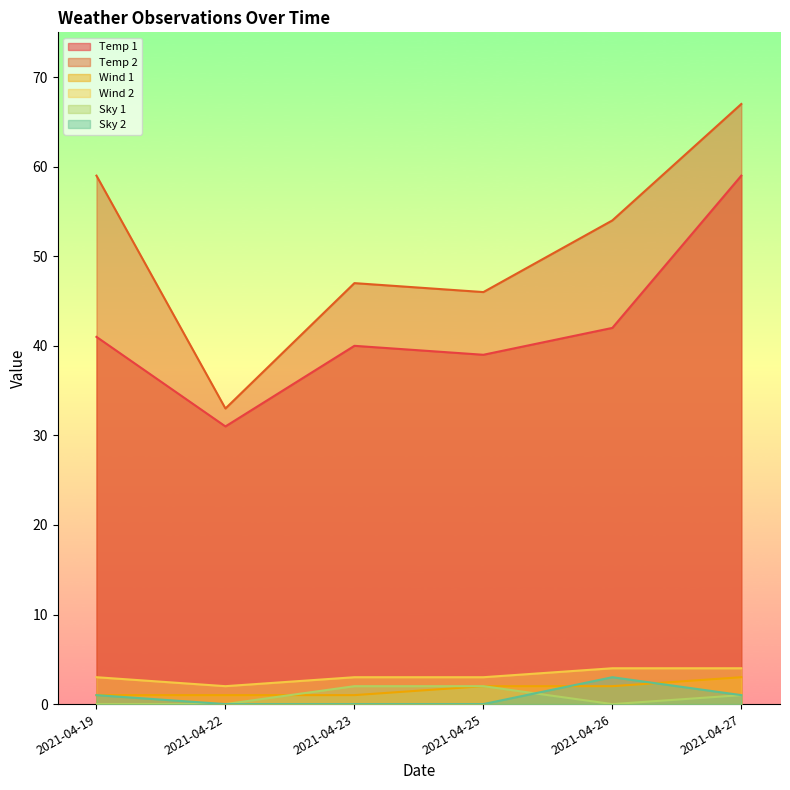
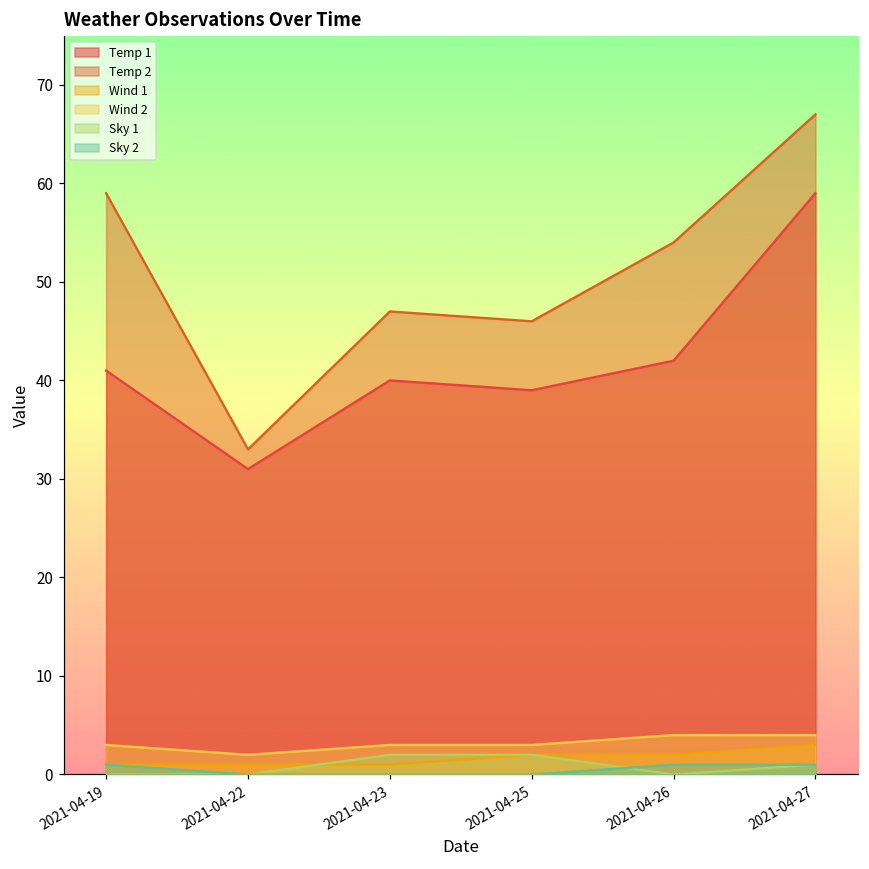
Sky 2, 2021-04-26: 3 -> 1
